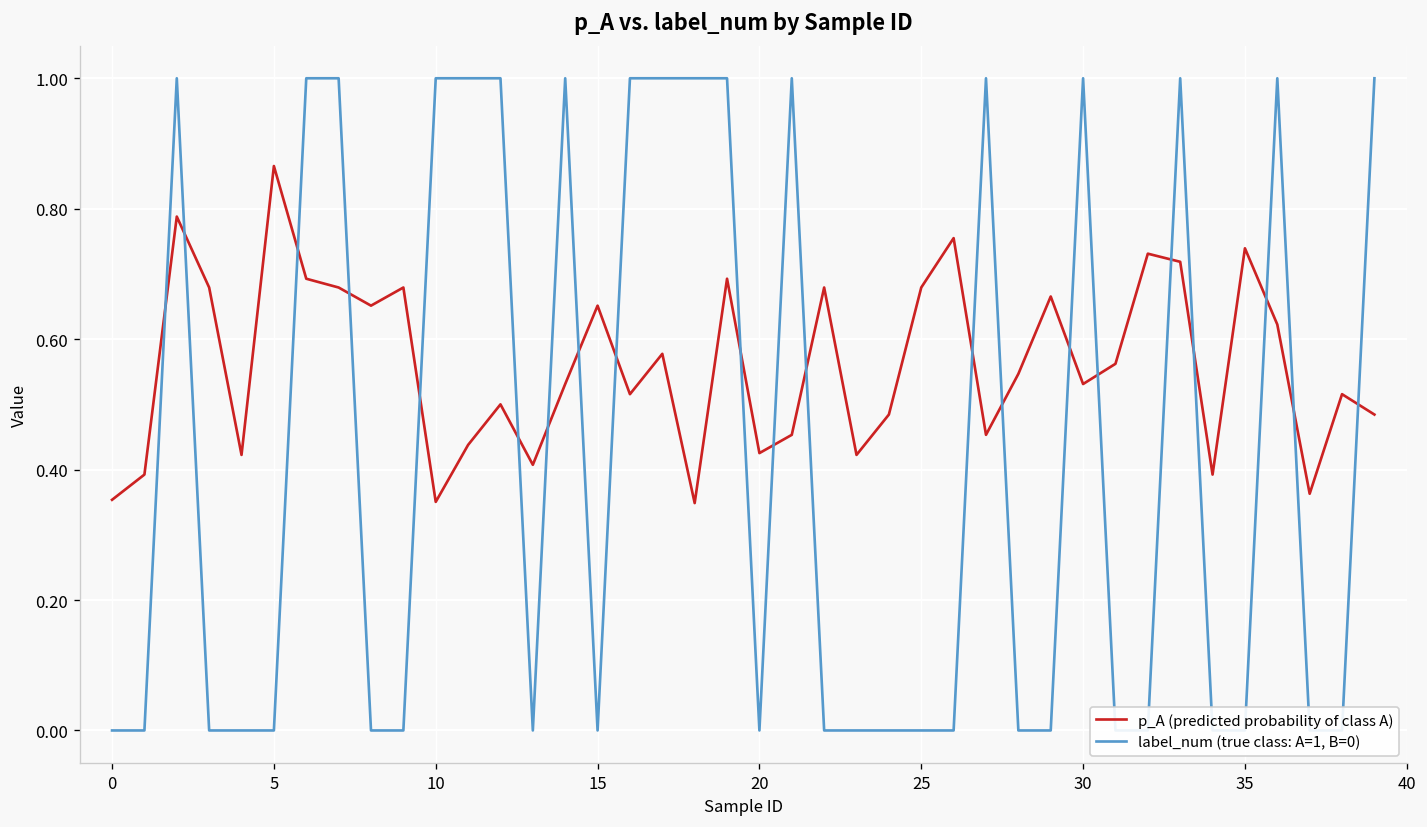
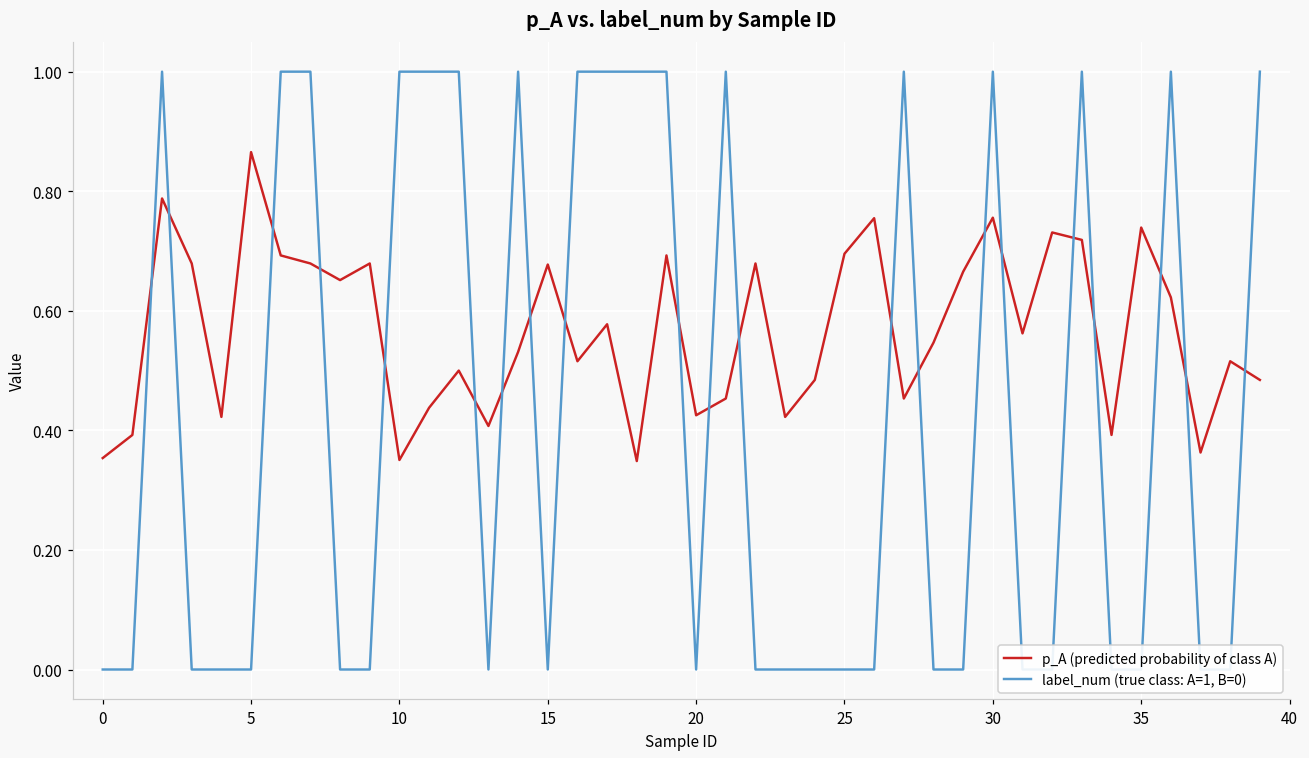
p_A (predicted probability of class A), 15: 0.65 -> 0.68
p_A (predicted probability of class A), 25: 0.68 -> 0.70
p_A (predicted probability of class A), 30: 0.53 -> 0.76
